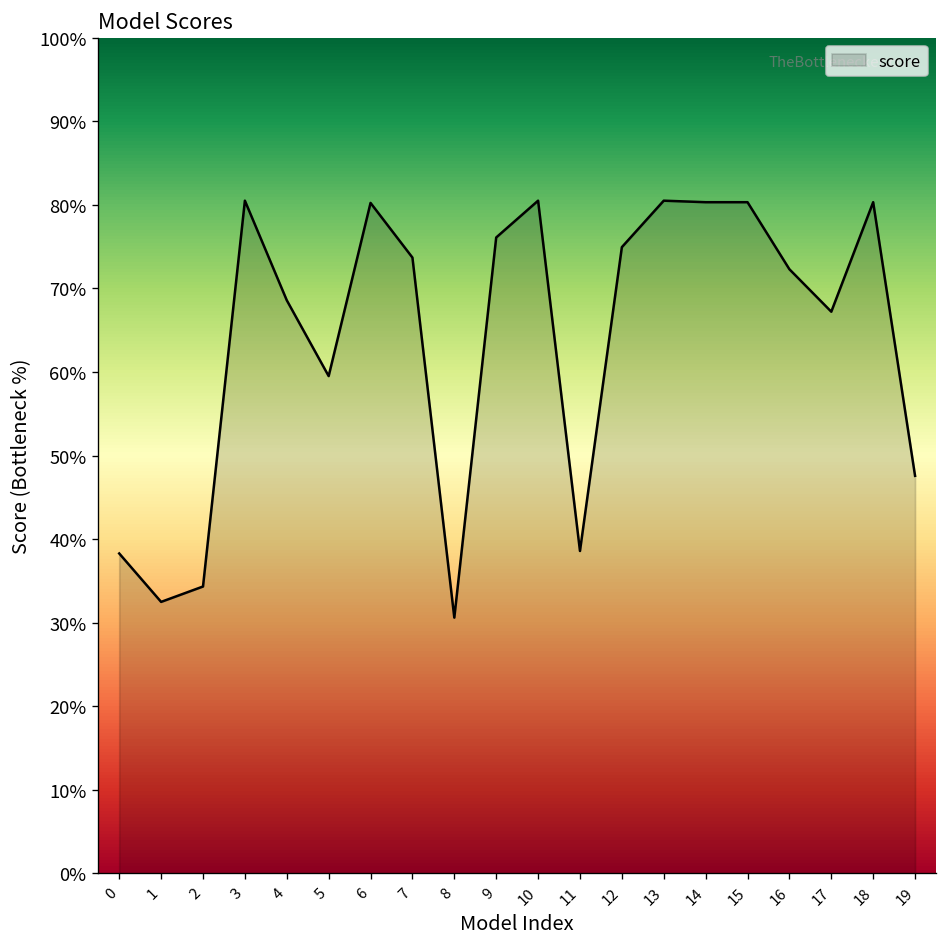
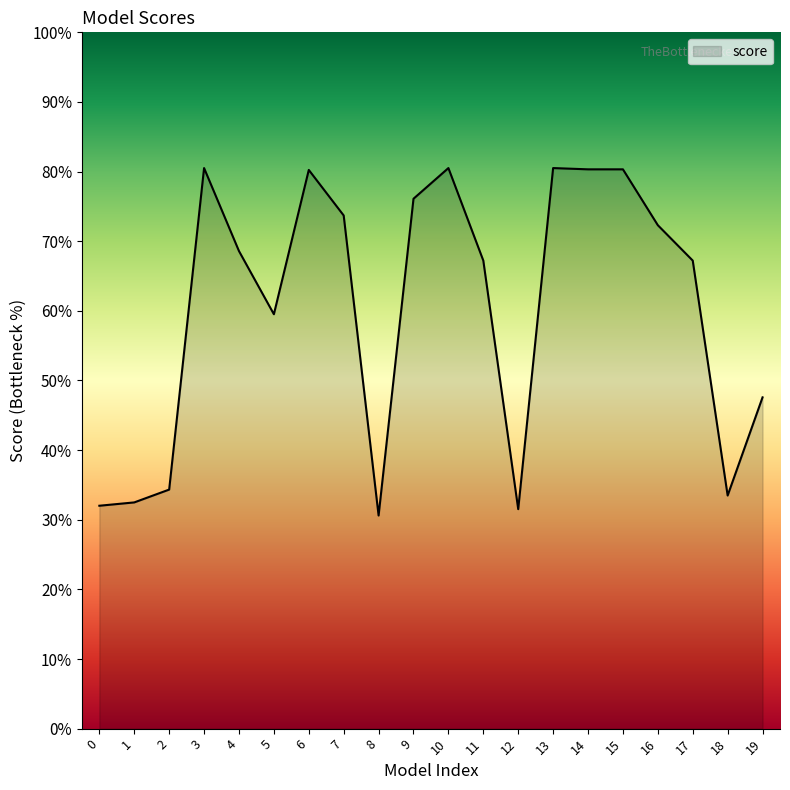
0: 38% -> 32%
11: 39% -> 67%
12: 75% -> 32%
18: 80% -> 33%
